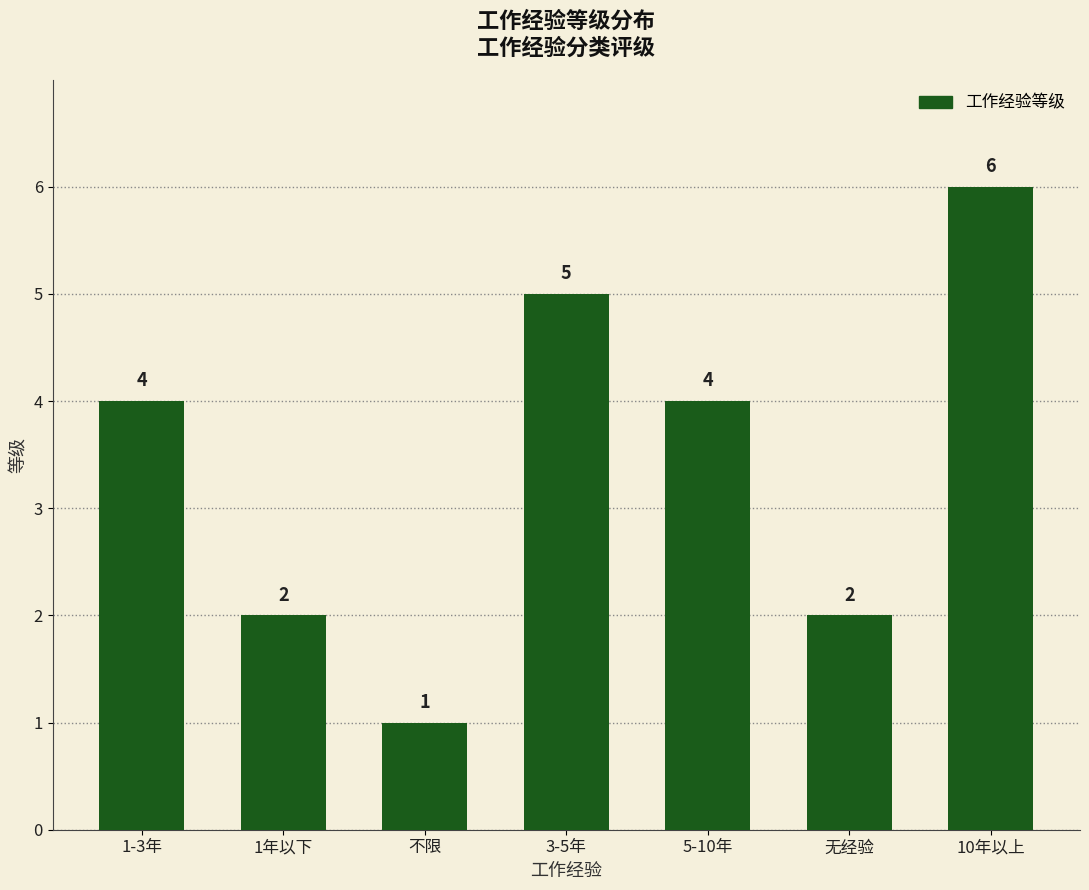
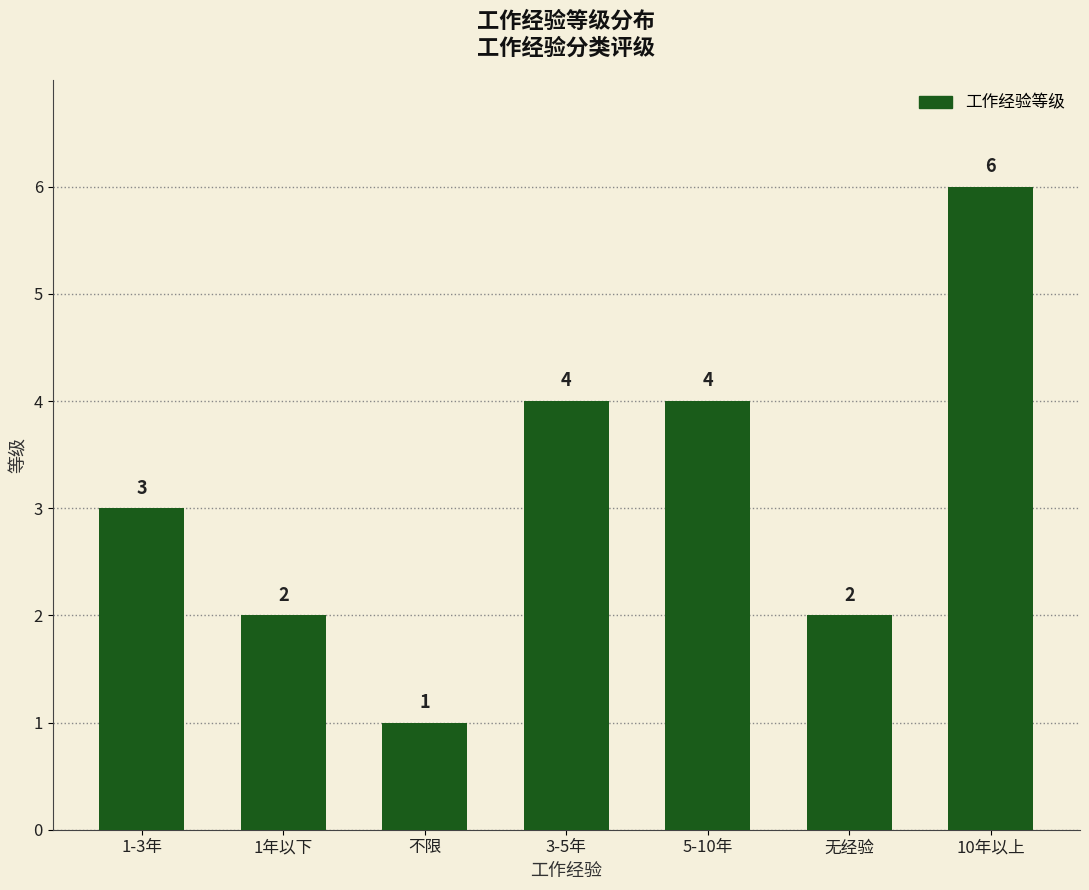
1-3年: 4 -> 3
3-5年: 5 -> 4
